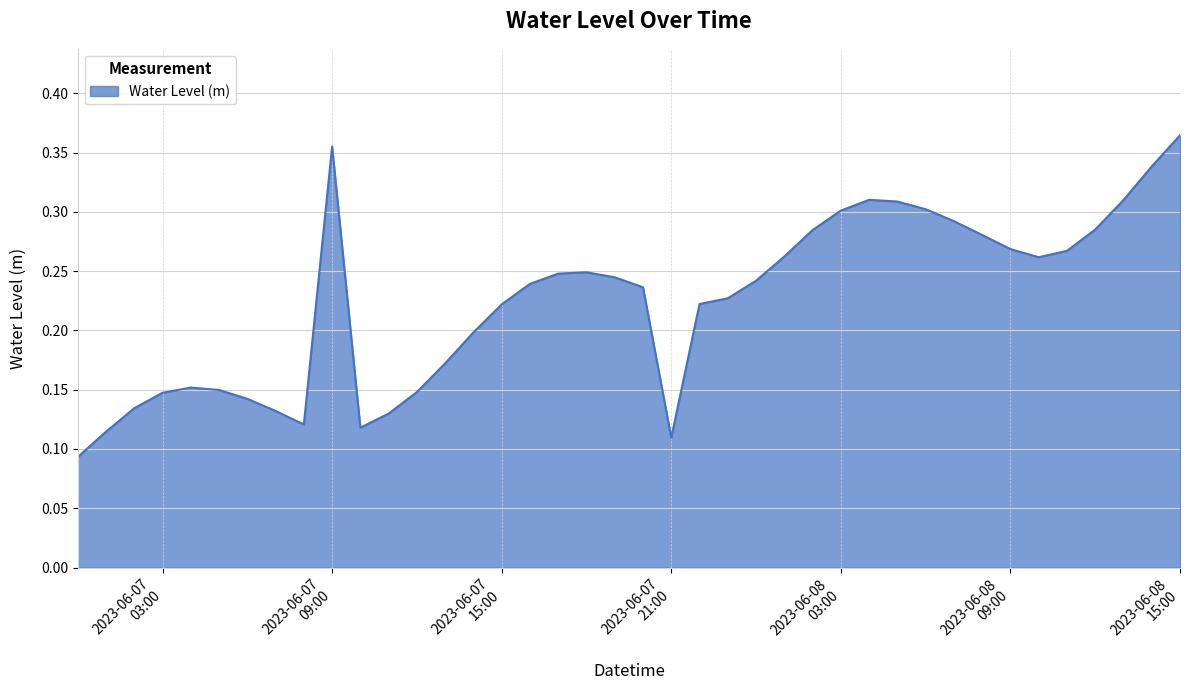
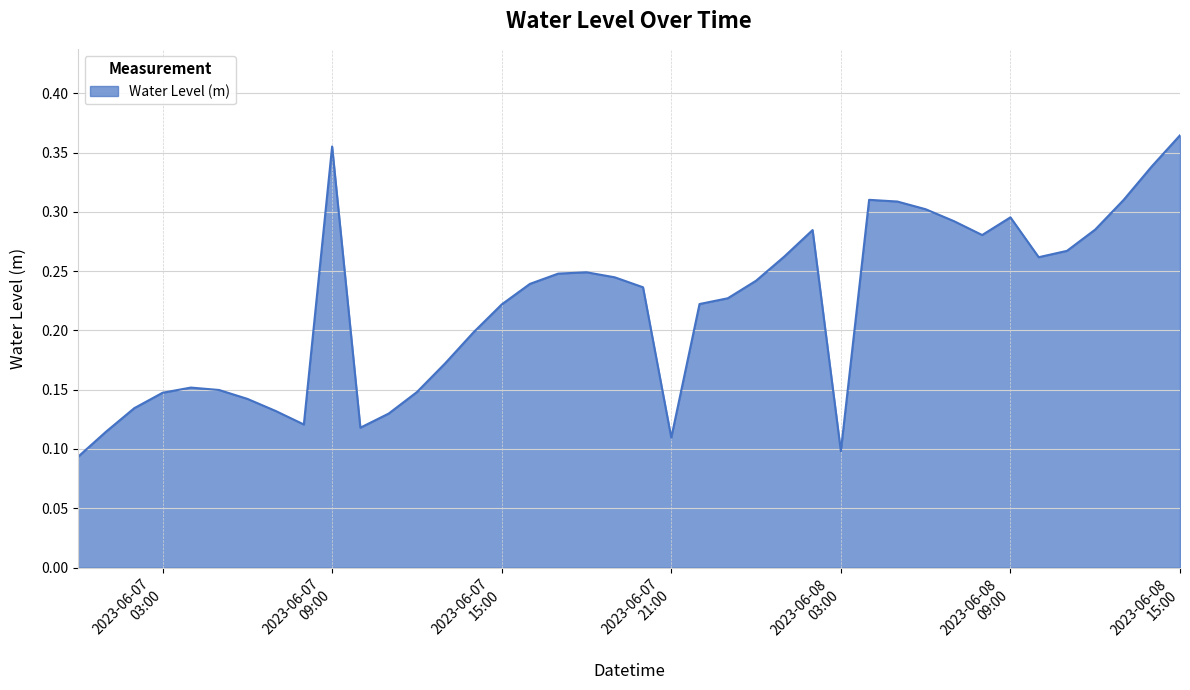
2023-06-08 03:00: 0.301 -> 0.098
2023-06-08 09:00: 0.269 -> 0.295
